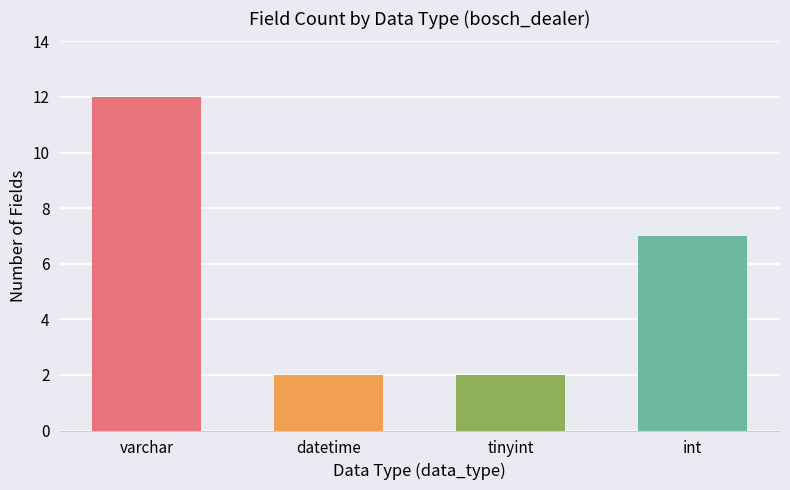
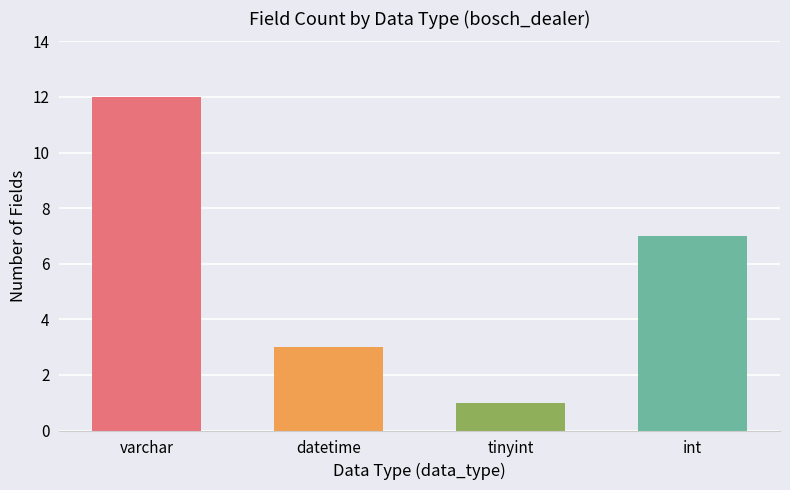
datetime: 2 -> 3
tinyint: 2 -> 1
